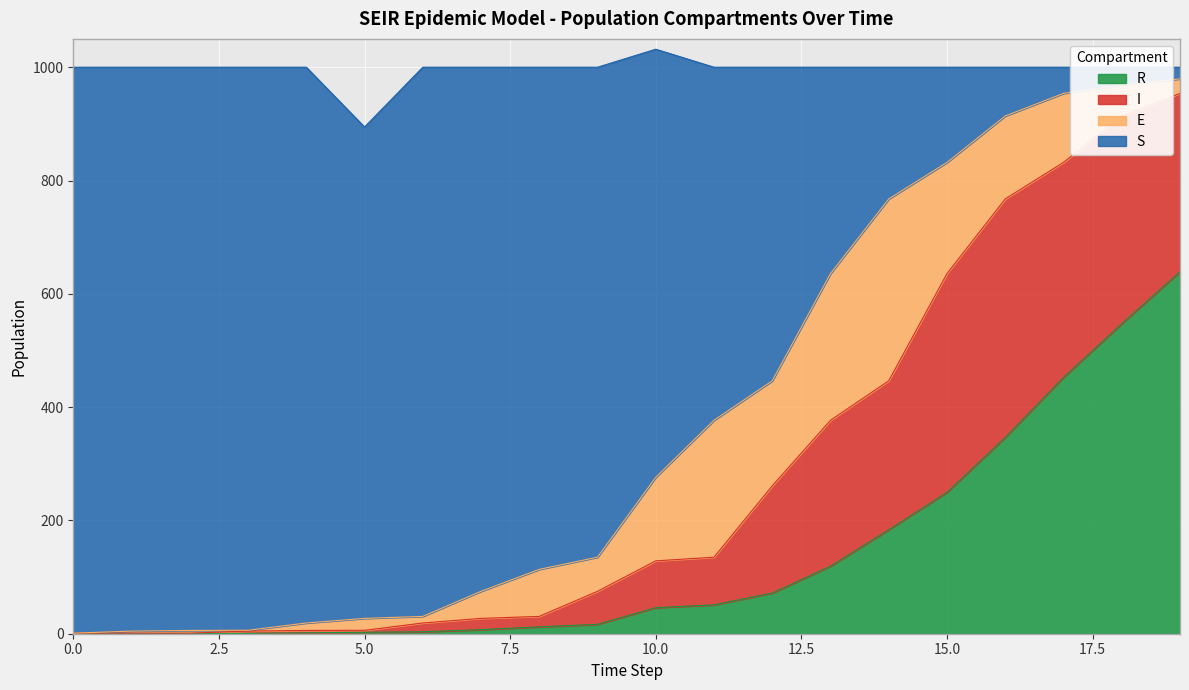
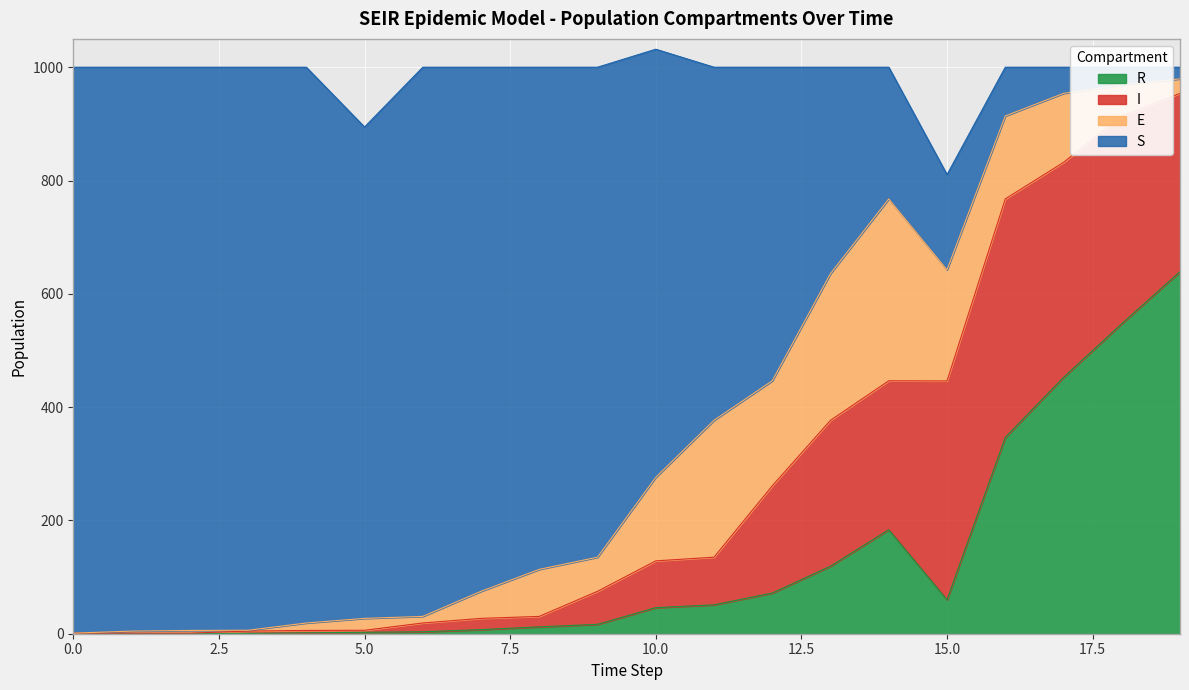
R, 15.0: 250 -> 60
